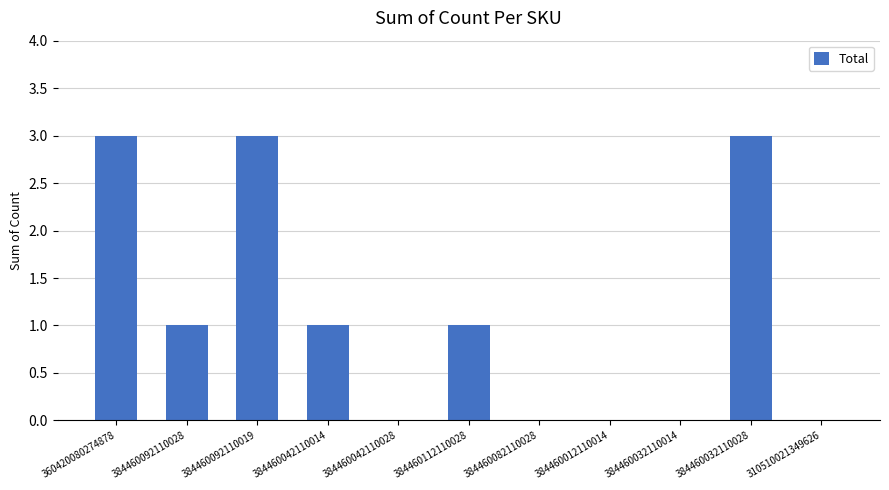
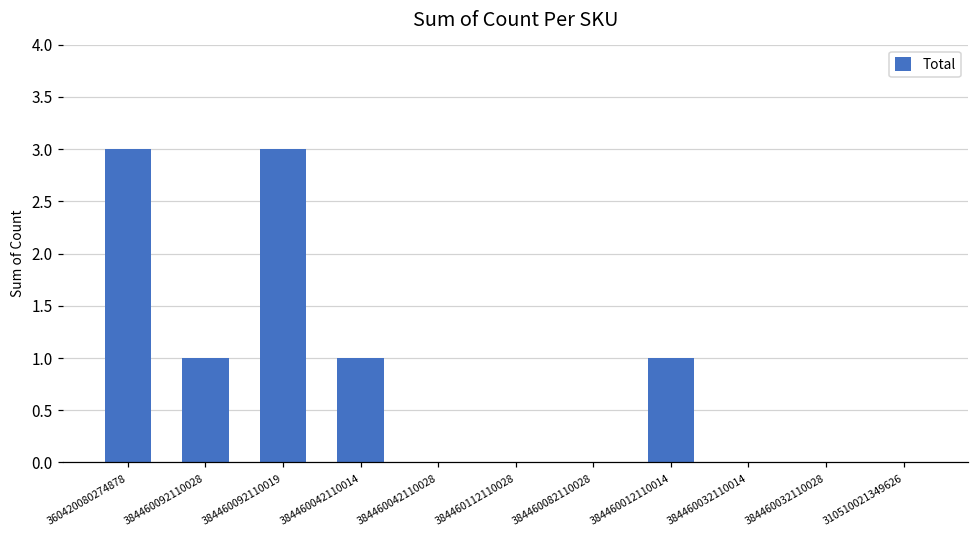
384460112110028: 1 -> 0
384460012110014: 0 -> 1
384460032110028: 3 -> 0
